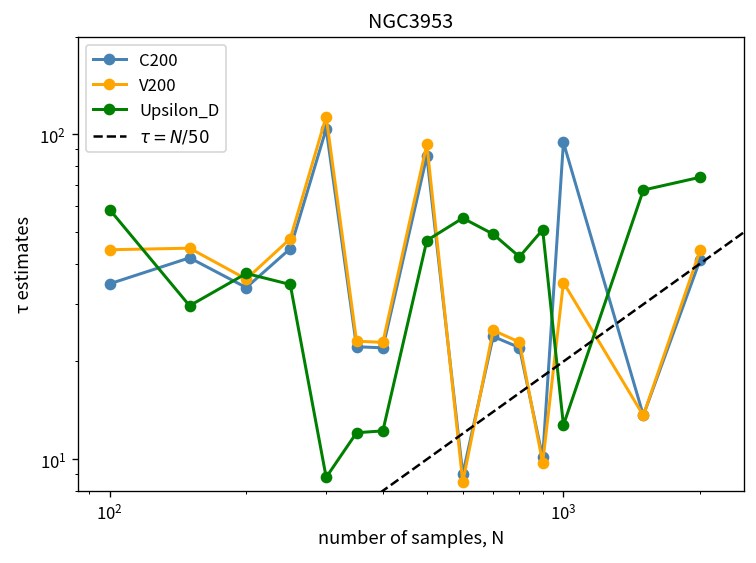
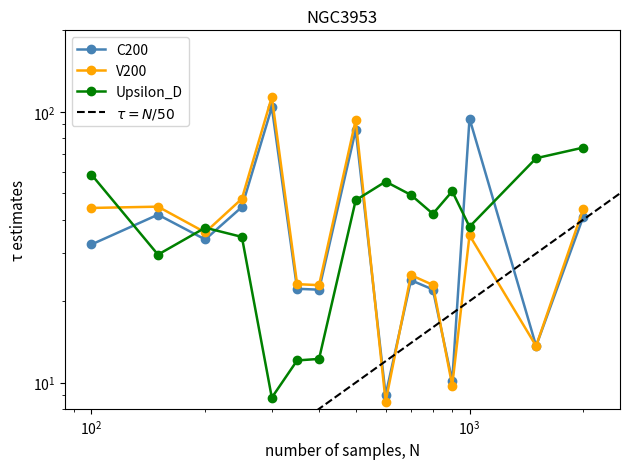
C200, 10^2: 35 -> 32
Upsilon_D, 10^3: 13 -> 38
